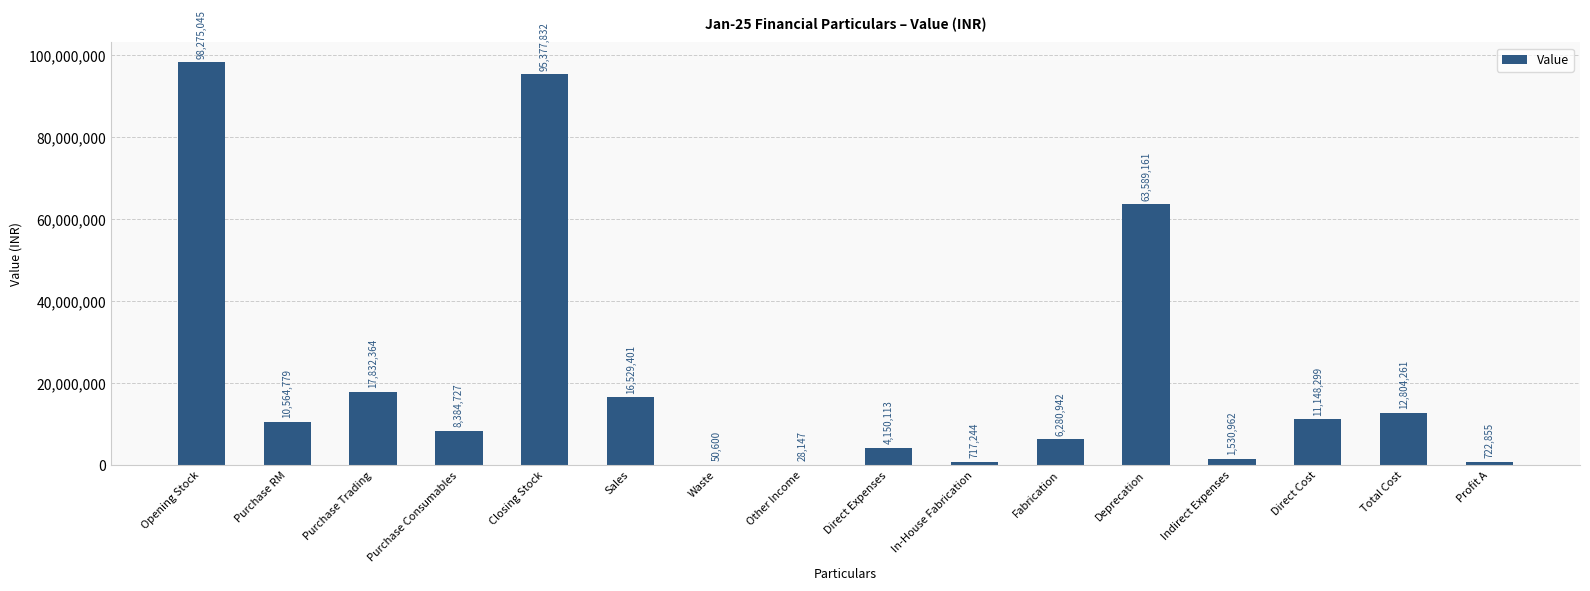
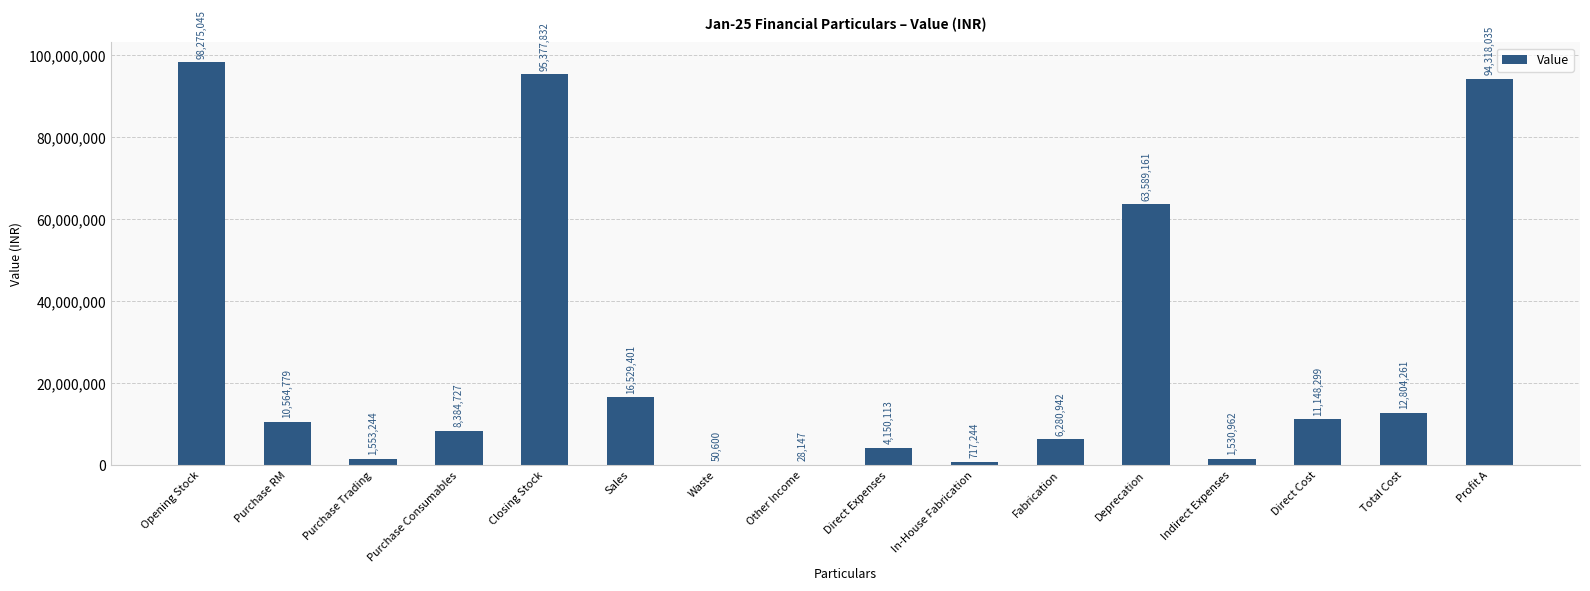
Purchase Trading: 17,832,364 -> 1,553,244
Profit A: 722,855 -> 94,318,035
